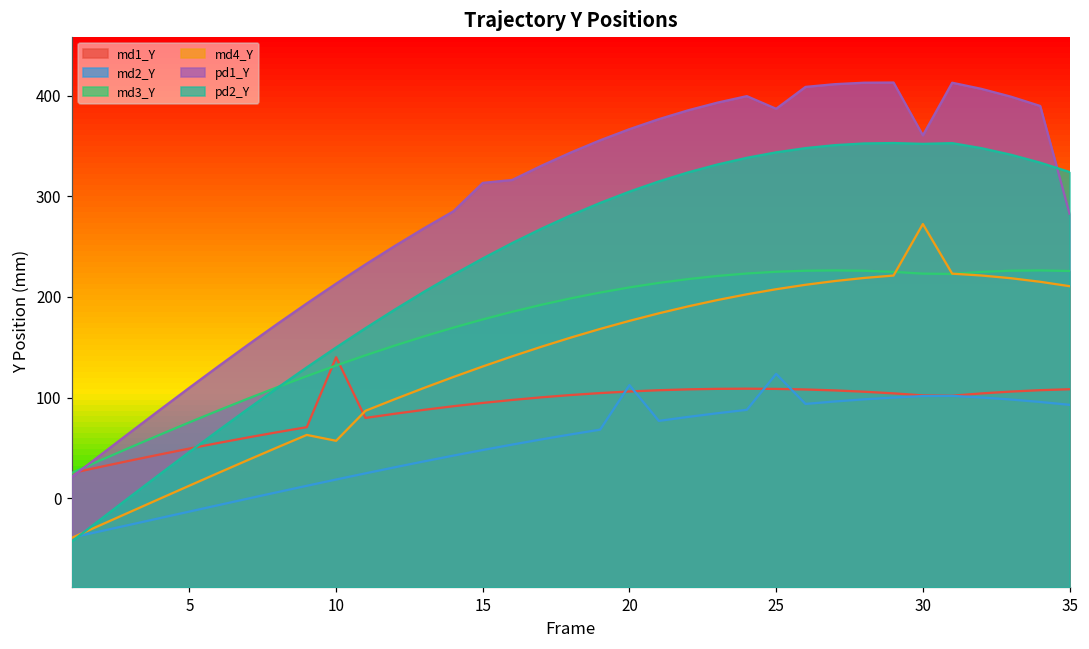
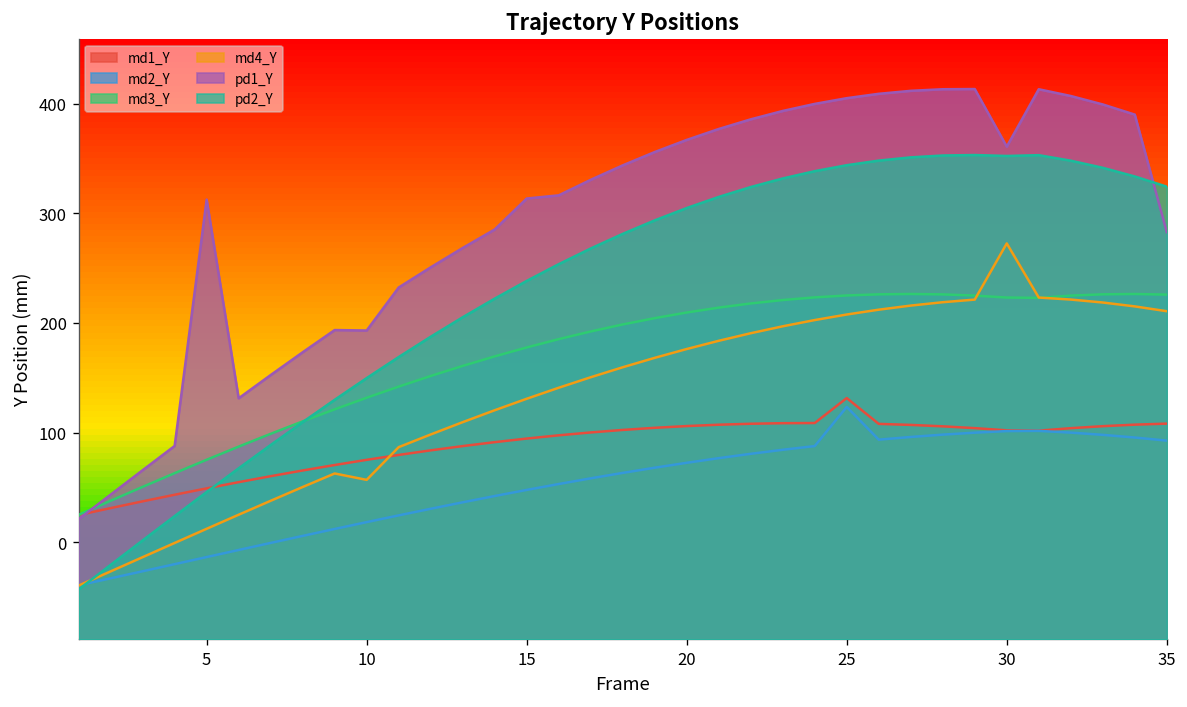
pd1_Y, 5: 110 -> 310
md1_Y, 10: 140 -> 80
pd1_Y, 10: 210 -> 190
md2_Y, 20: 110 -> 70
md1_Y, 25: 110 -> 130
pd1_Y, 25: 390 -> 410
